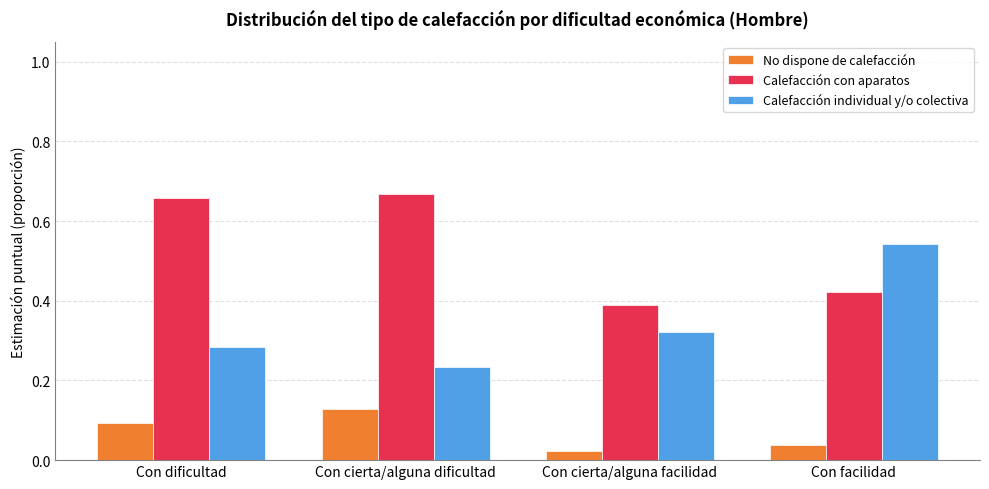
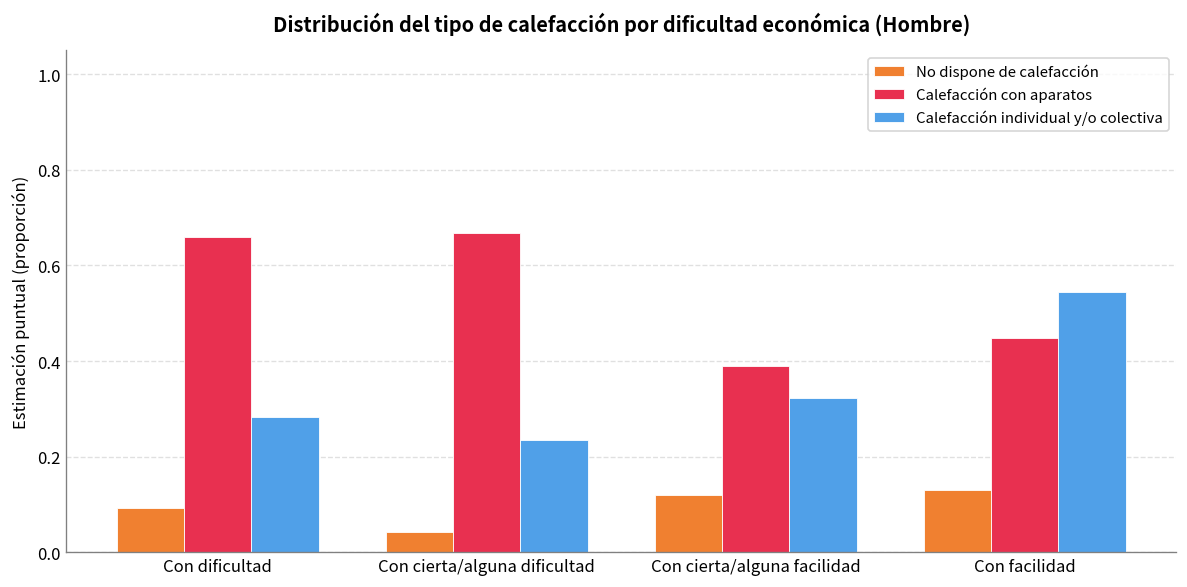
No dispone de calefacción, Con cierta/alguna dificultad: 0.13 -> 0.04
No dispone de calefacción, Con cierta/alguna facilidad: 0.02 -> 0.12
No dispone de calefacción, Con facilidad: 0.04 -> 0.13
Calefacción con aparatos, Con facilidad: 0.42 -> 0.45
